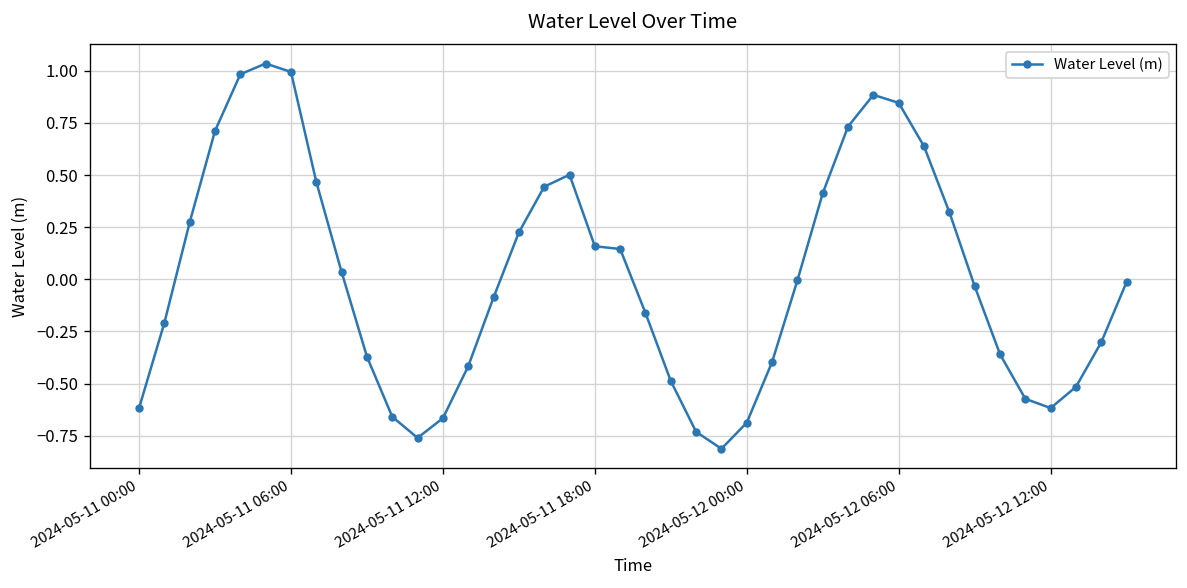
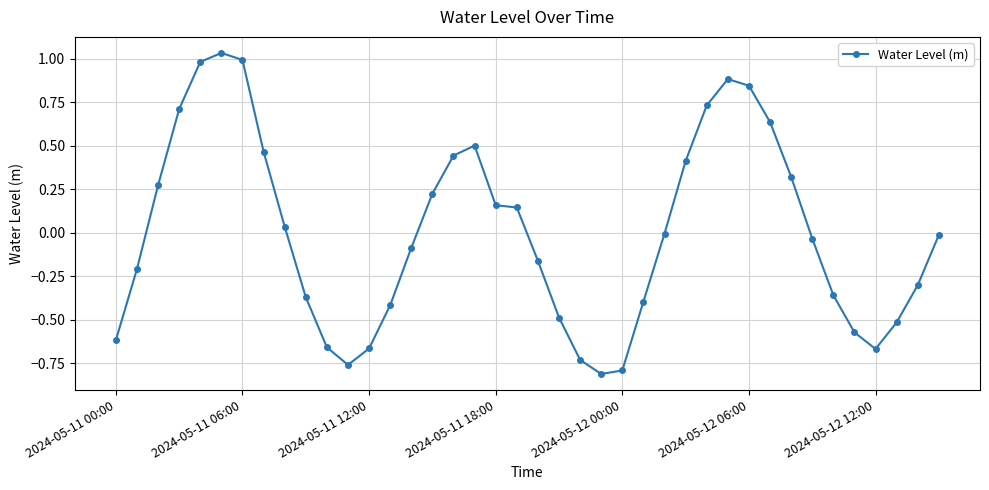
2024-05-12 00:00: -0.69 -> -0.79
2024-05-12 12:00: -0.62 -> -0.67
